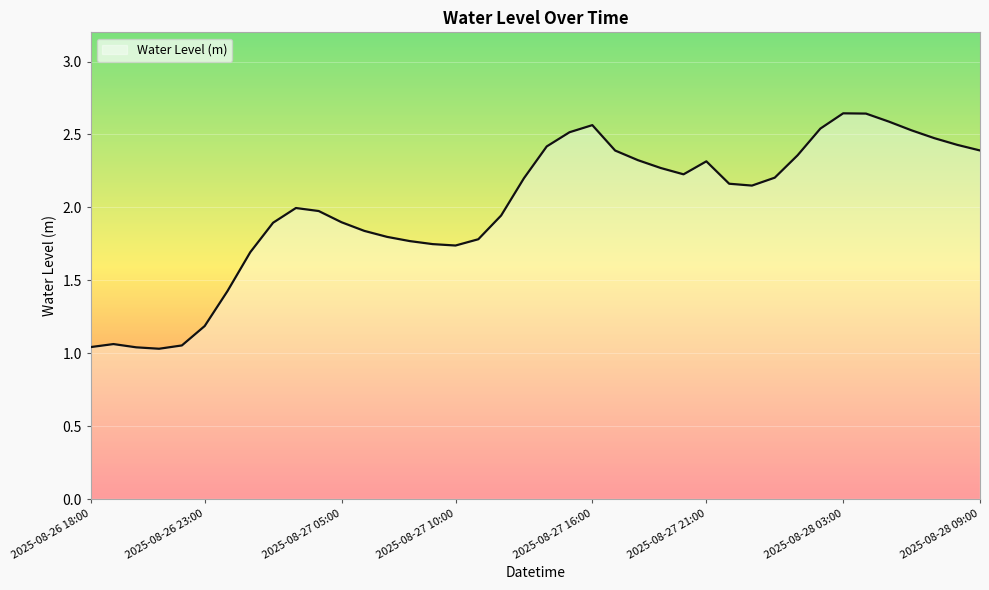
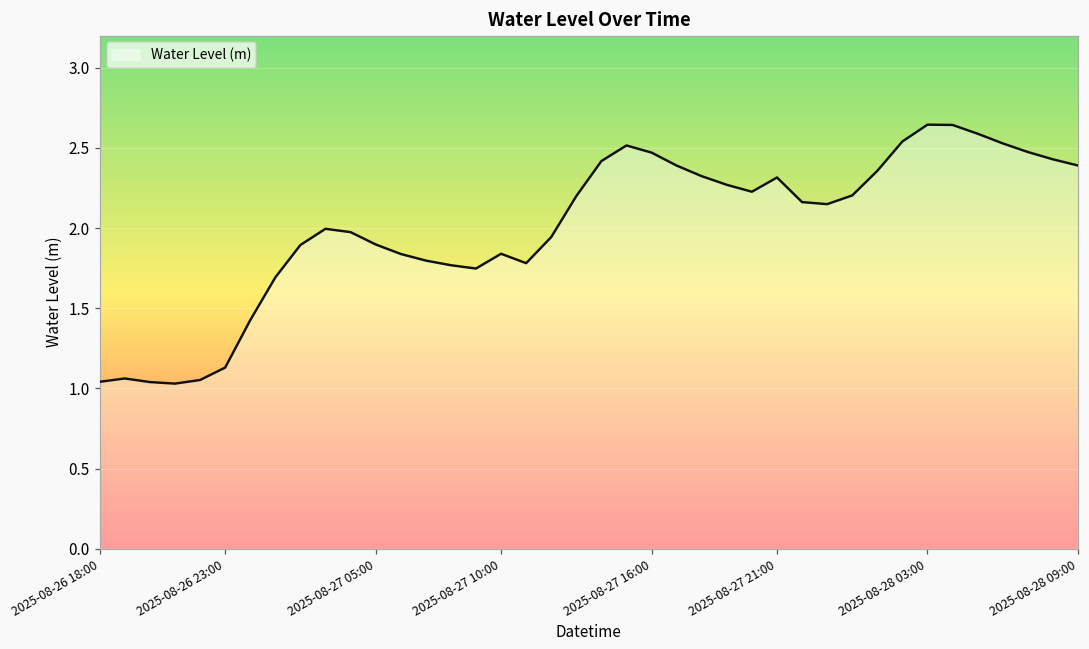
2025-08-26 23:00: 1.19 -> 1.13
2025-08-27 10:00: 1.74 -> 1.84
2025-08-27 16:00: 2.56 -> 2.47
